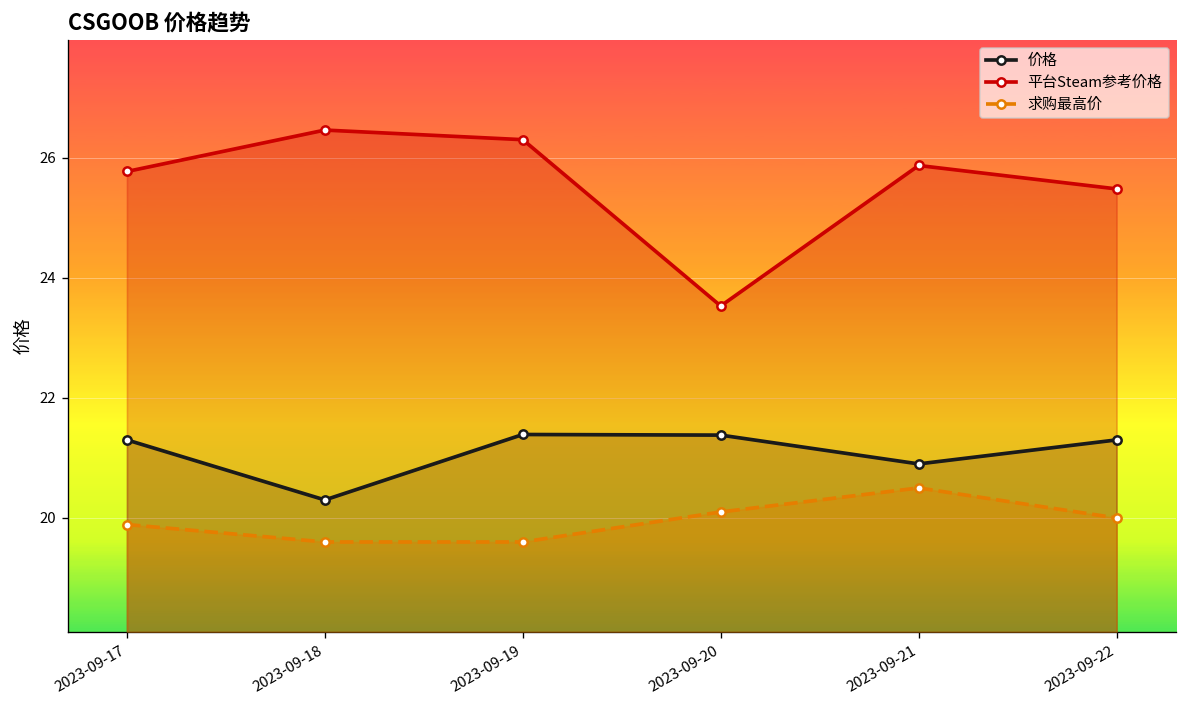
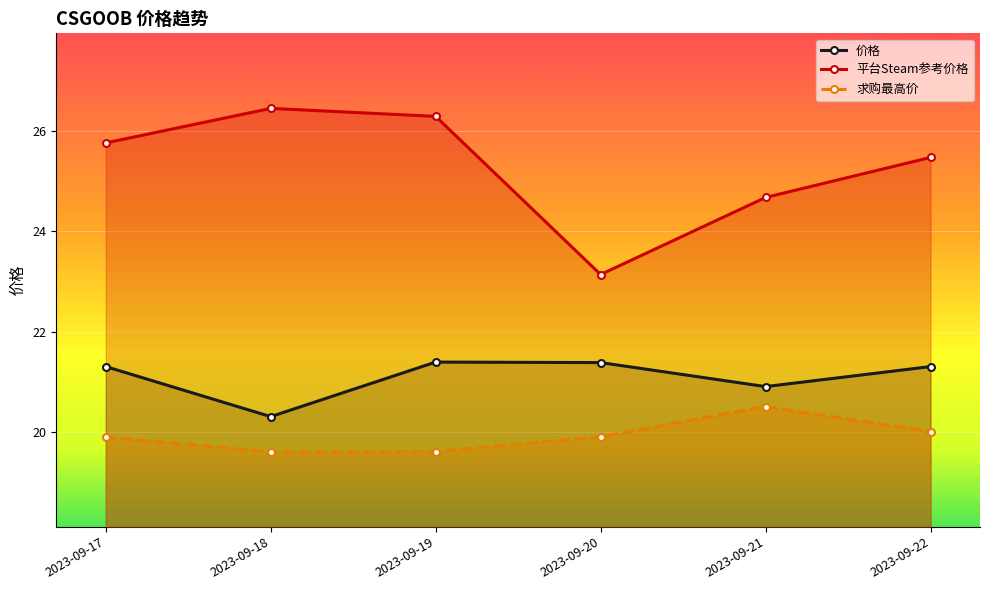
平台Steam参考价格, 2023-09-20: 23.5 -> 23.1
求购最高价, 2023-09-20: 20.1 -> 19.9
平台Steam参考价格, 2023-09-21: 25.9 -> 24.7
